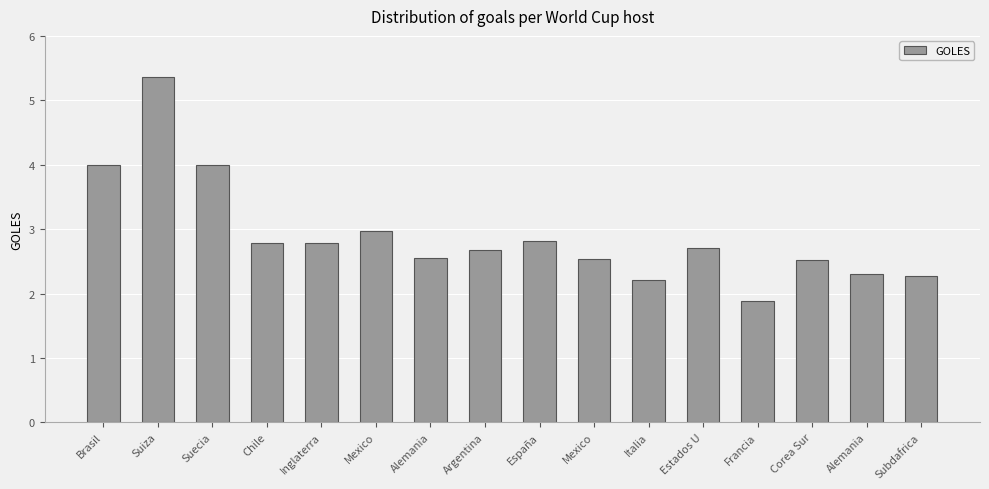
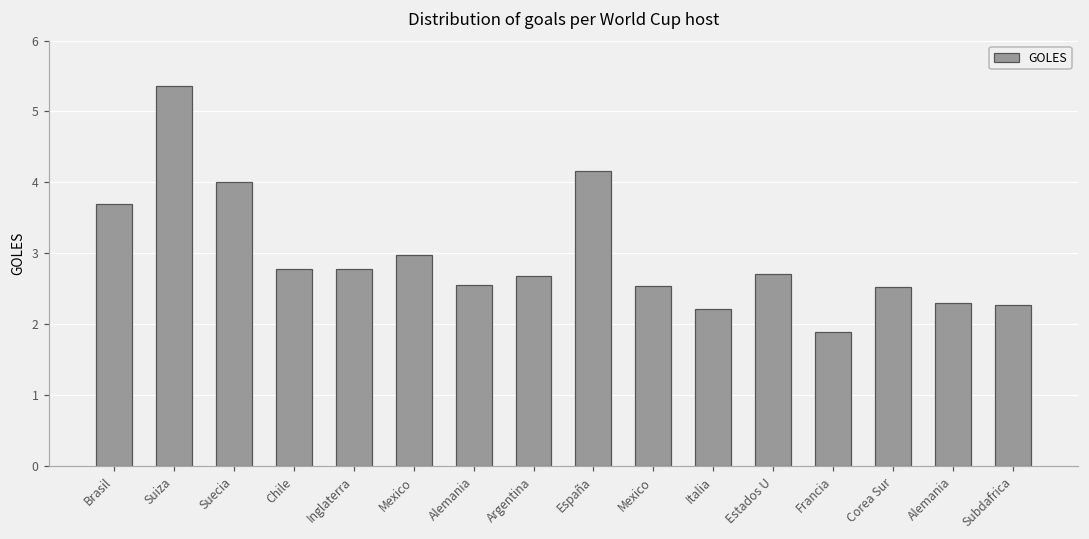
Brasil: 4.0 -> 3.7
España: 2.8 -> 4.2
